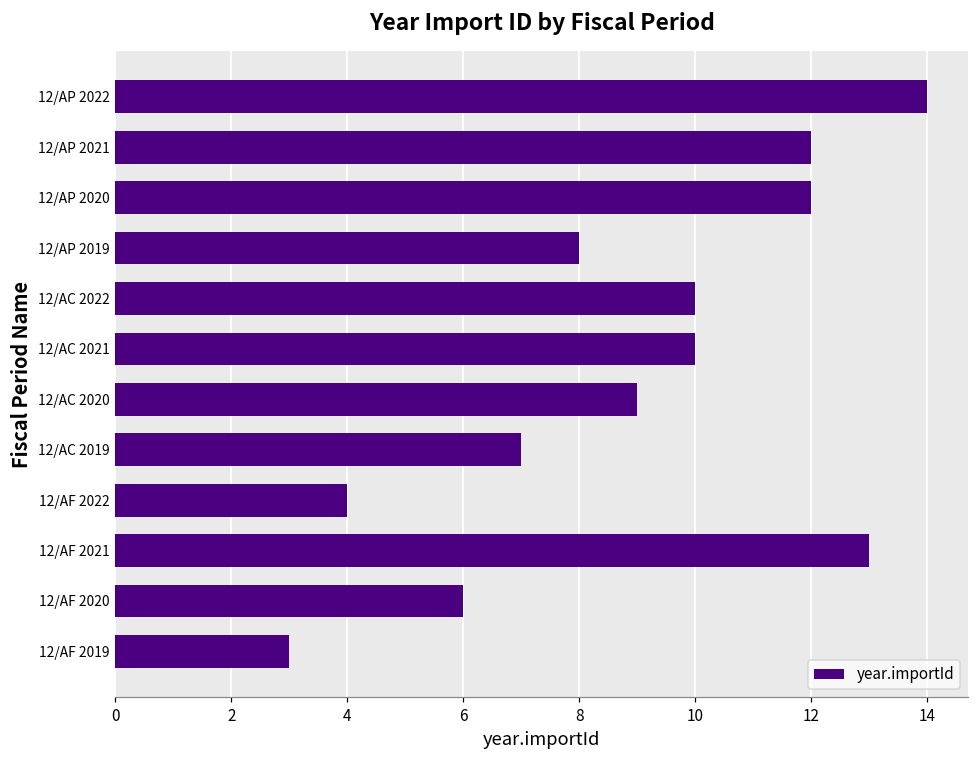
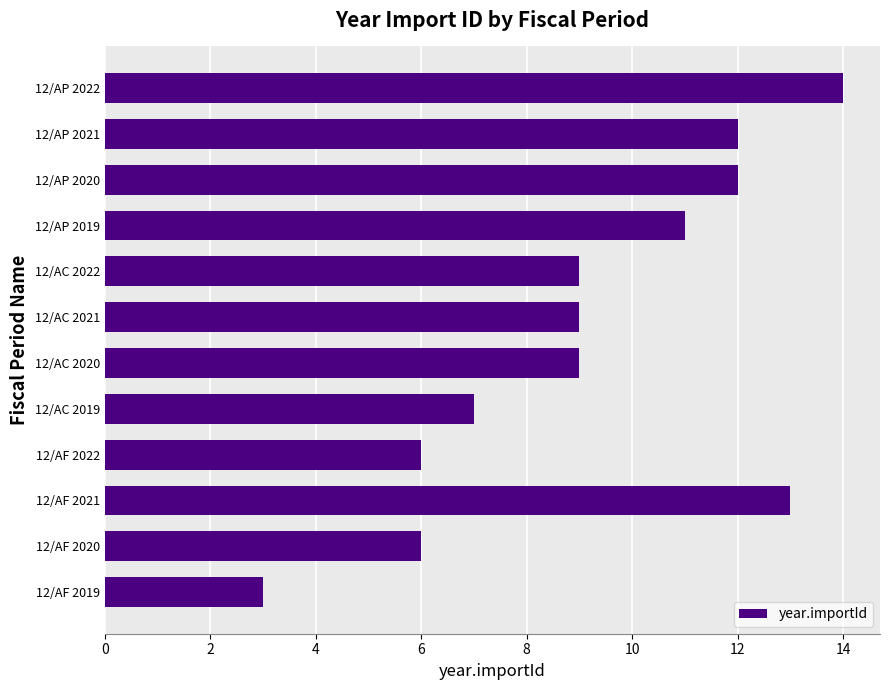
12/AP 2019: 8 -> 11
12/AC 2022: 10 -> 9
12/AC 2021: 10 -> 9
12/AF 2022: 4 -> 6
